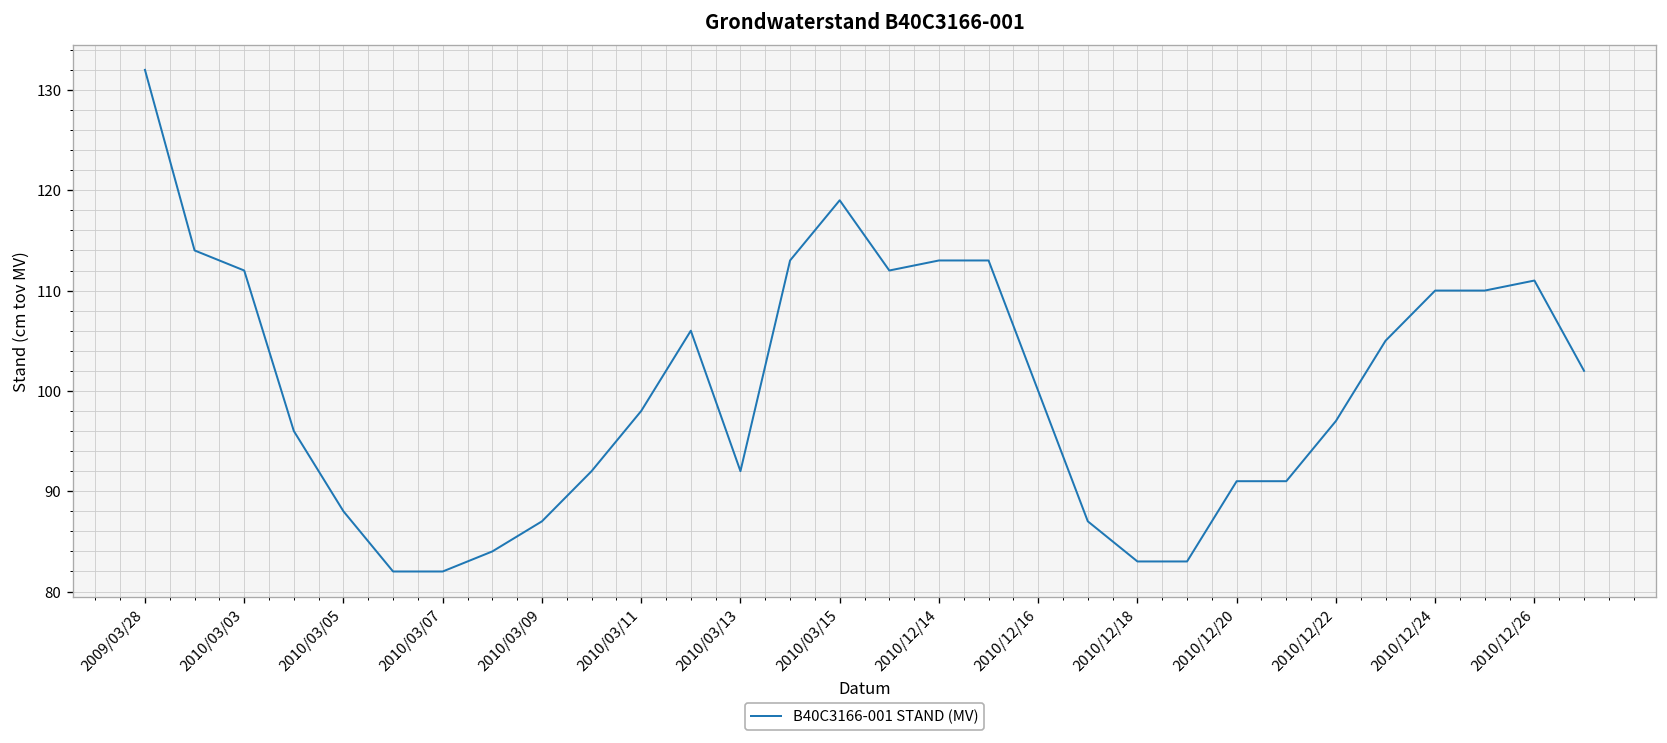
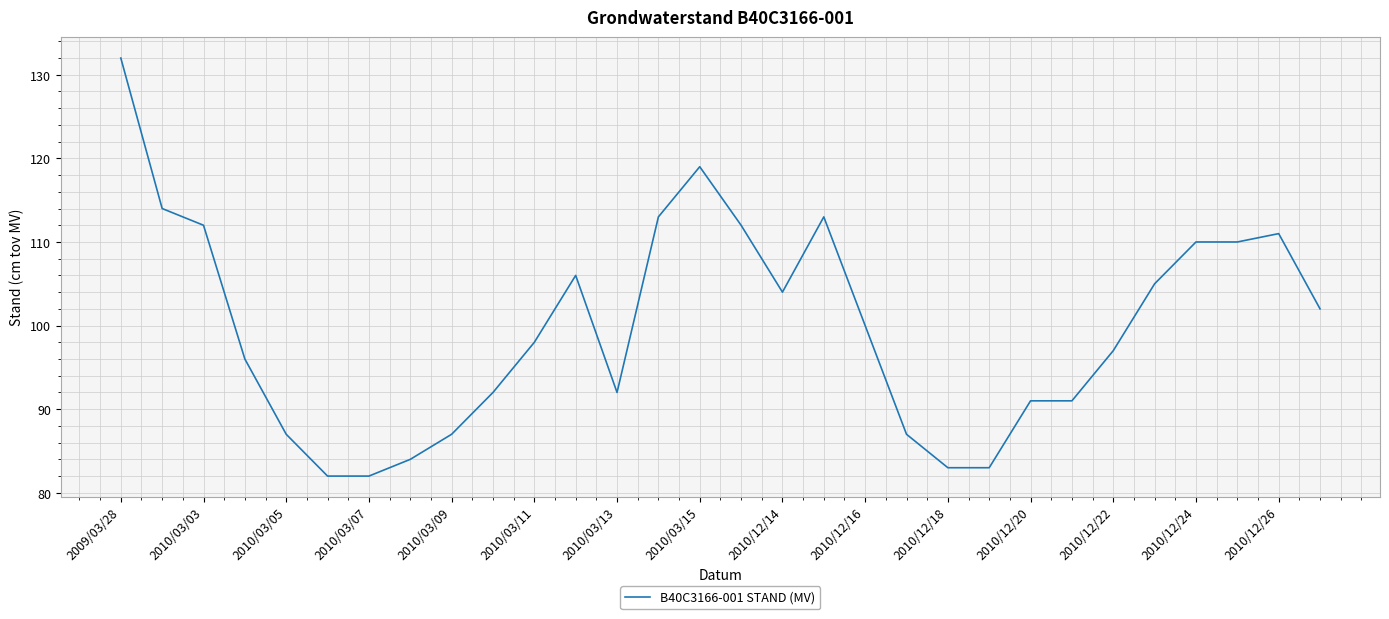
2010/03/05: 88 -> 87
2010/12/14: 113 -> 104
